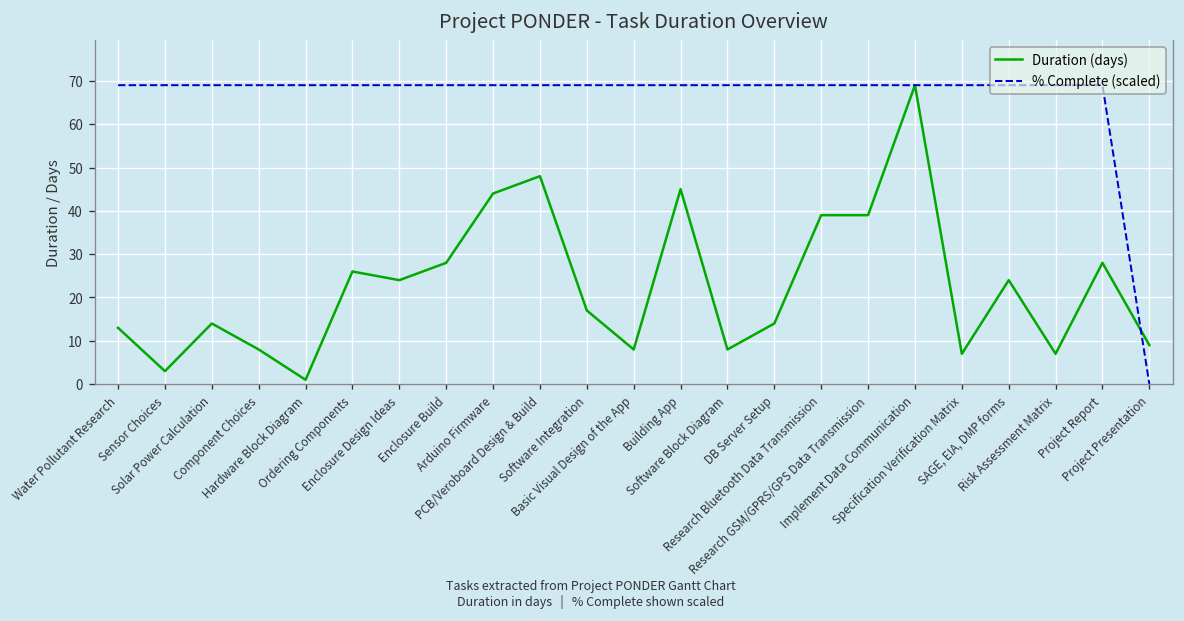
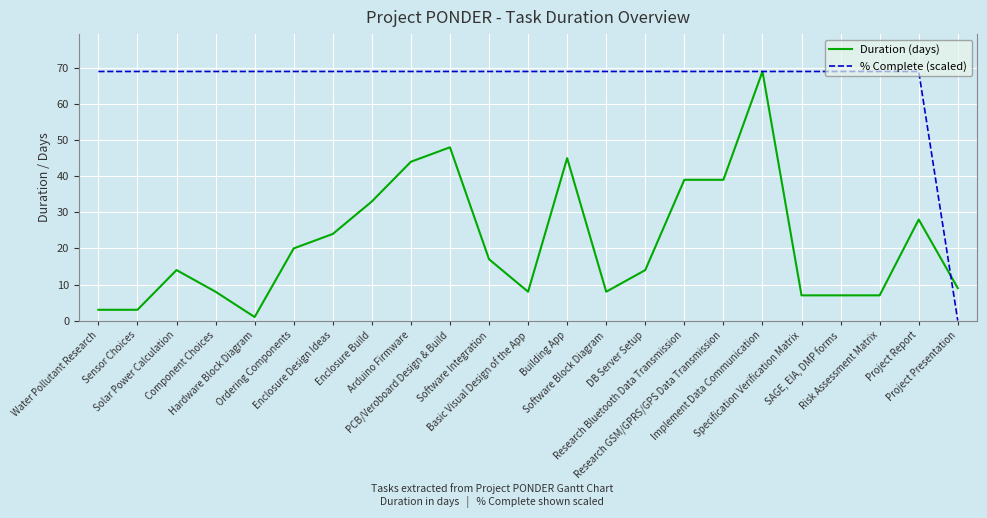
Duration (days), Water Pollutant Research: 13 -> 3
Duration (days), Ordering Components: 26 -> 20
Duration (days), Enclosure Build: 28 -> 33
Duration (days), SAGE, EIA, DMP forms: 24 -> 7
